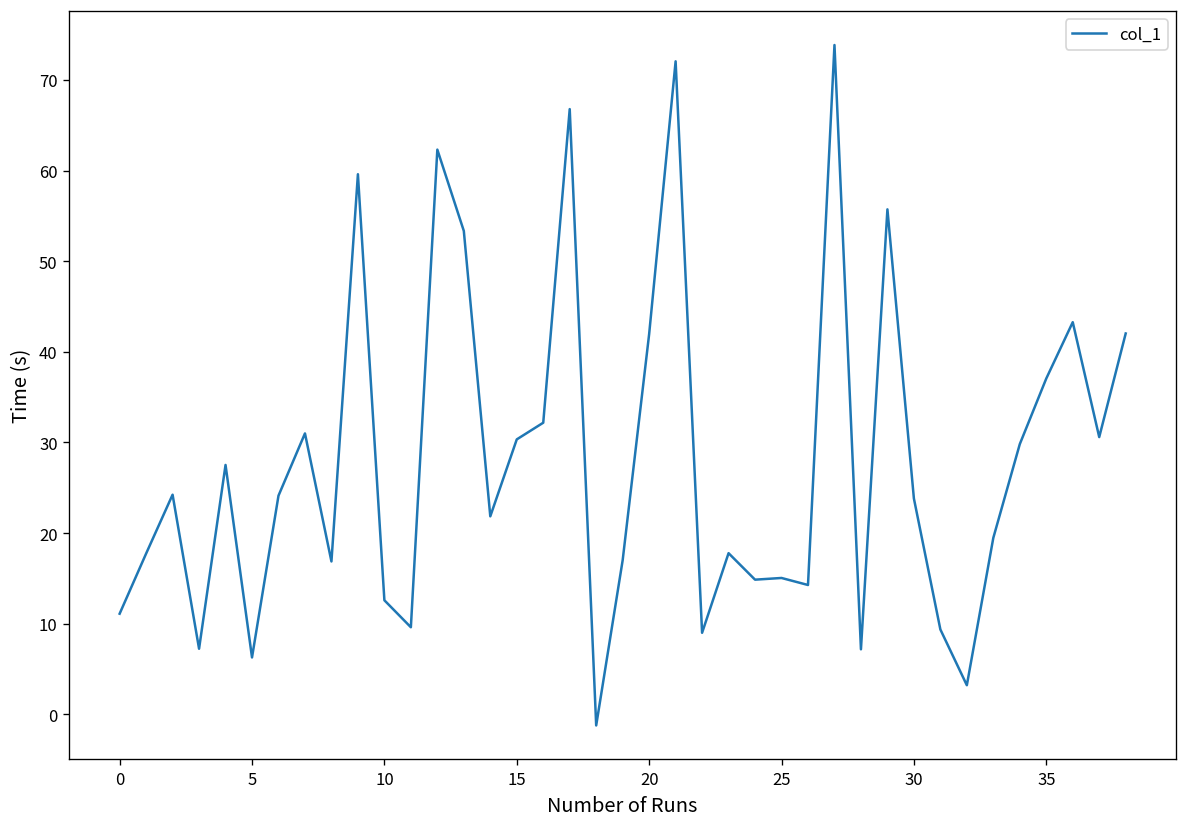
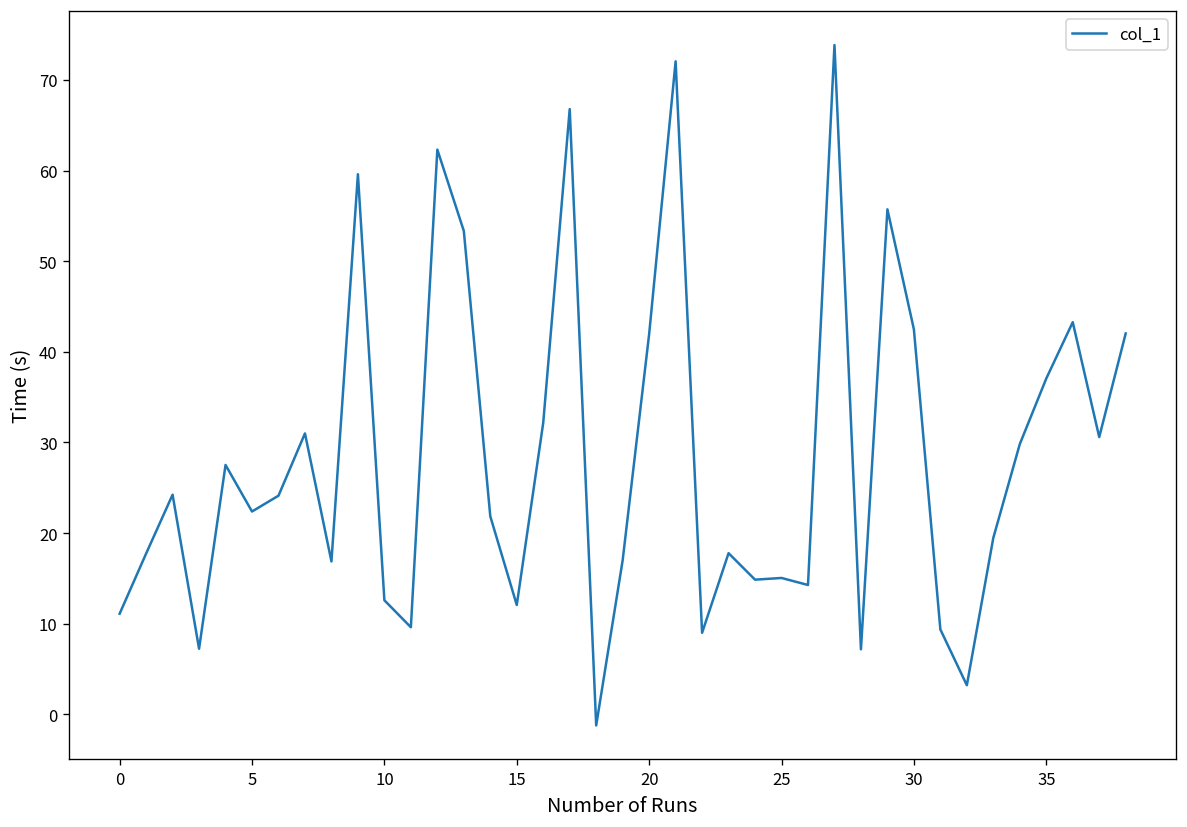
5: 6 -> 22
15: 30 -> 12
30: 24 -> 42
